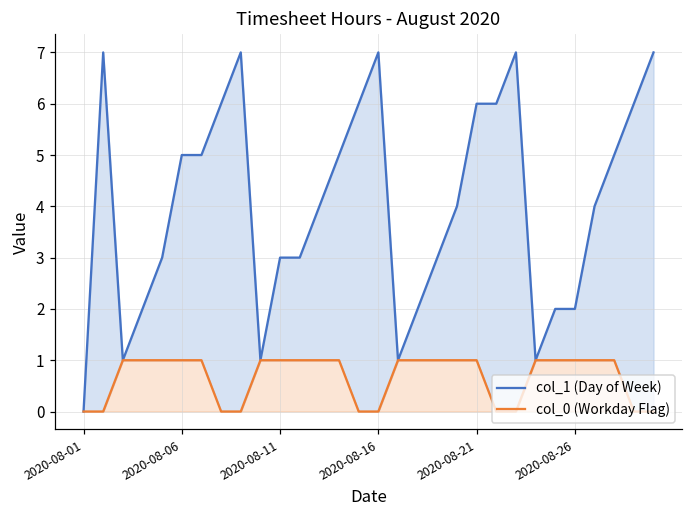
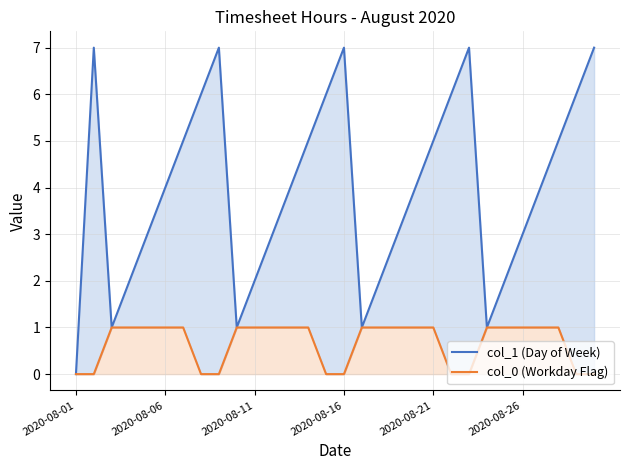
col_1 (Day of Week), 2020-08-06: 5 -> 4
col_1 (Day of Week), 2020-08-11: 3 -> 2
col_1 (Day of Week), 2020-08-21: 6 -> 5
col_1 (Day of Week), 2020-08-26: 2 -> 3
